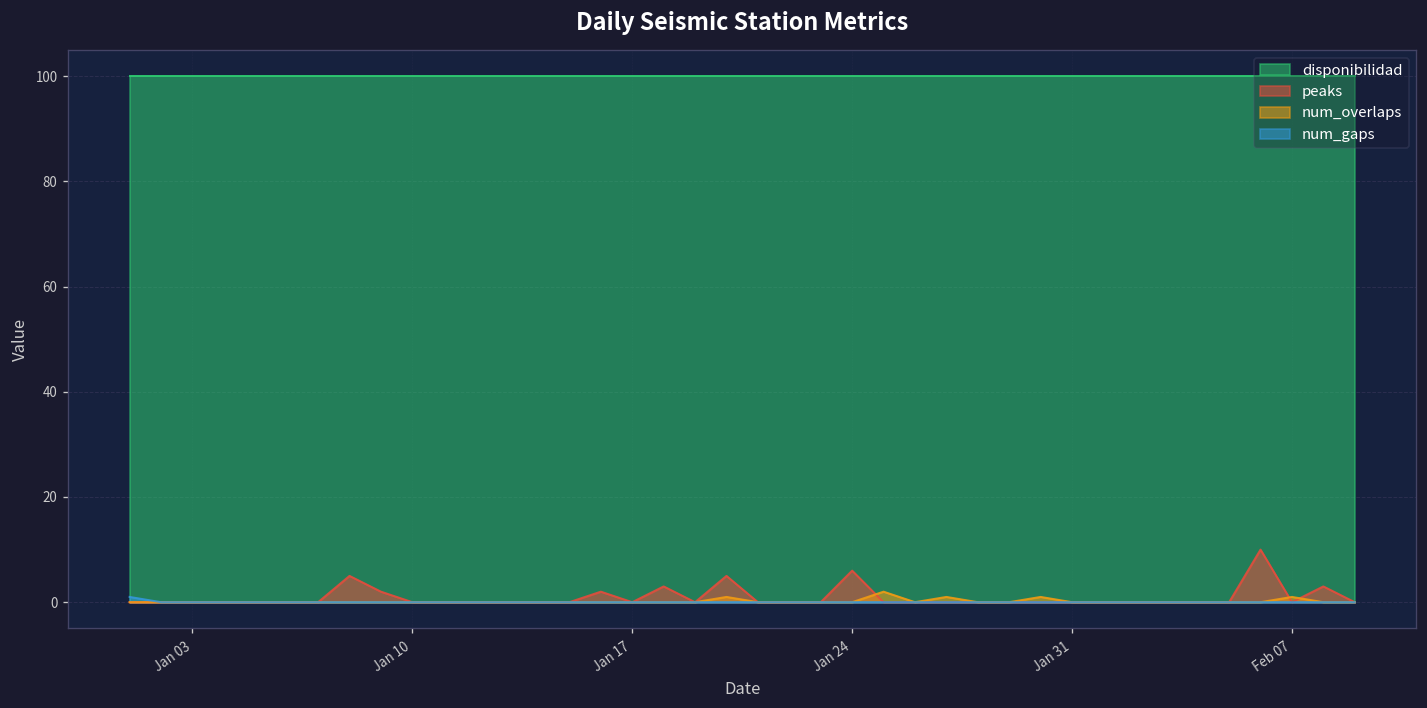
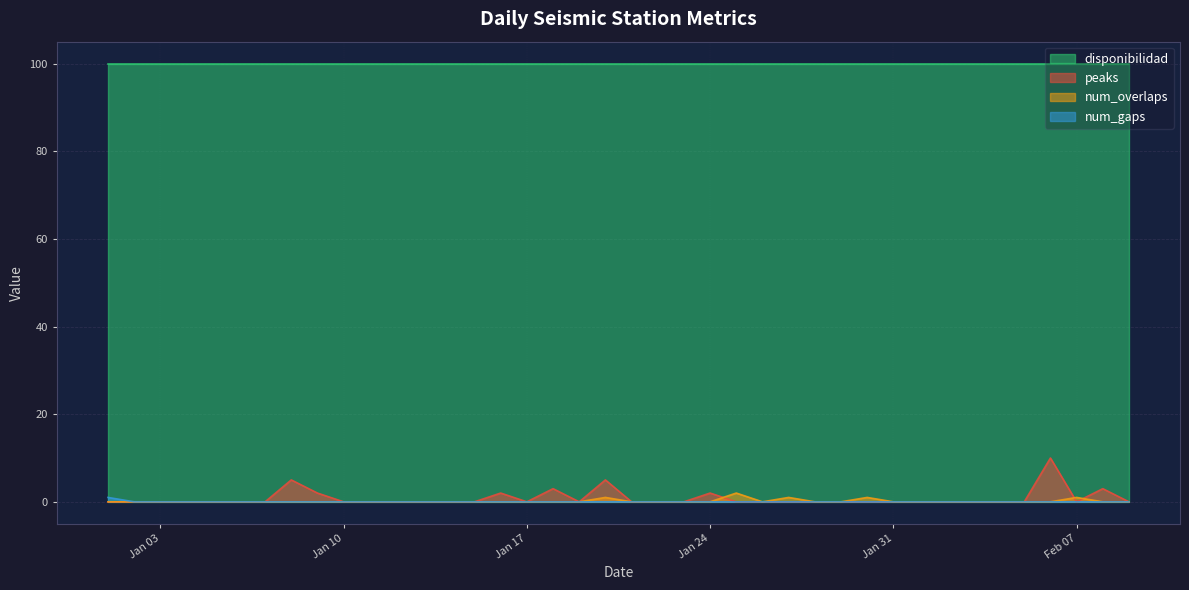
peaks, Jan 24: 6 -> 2
